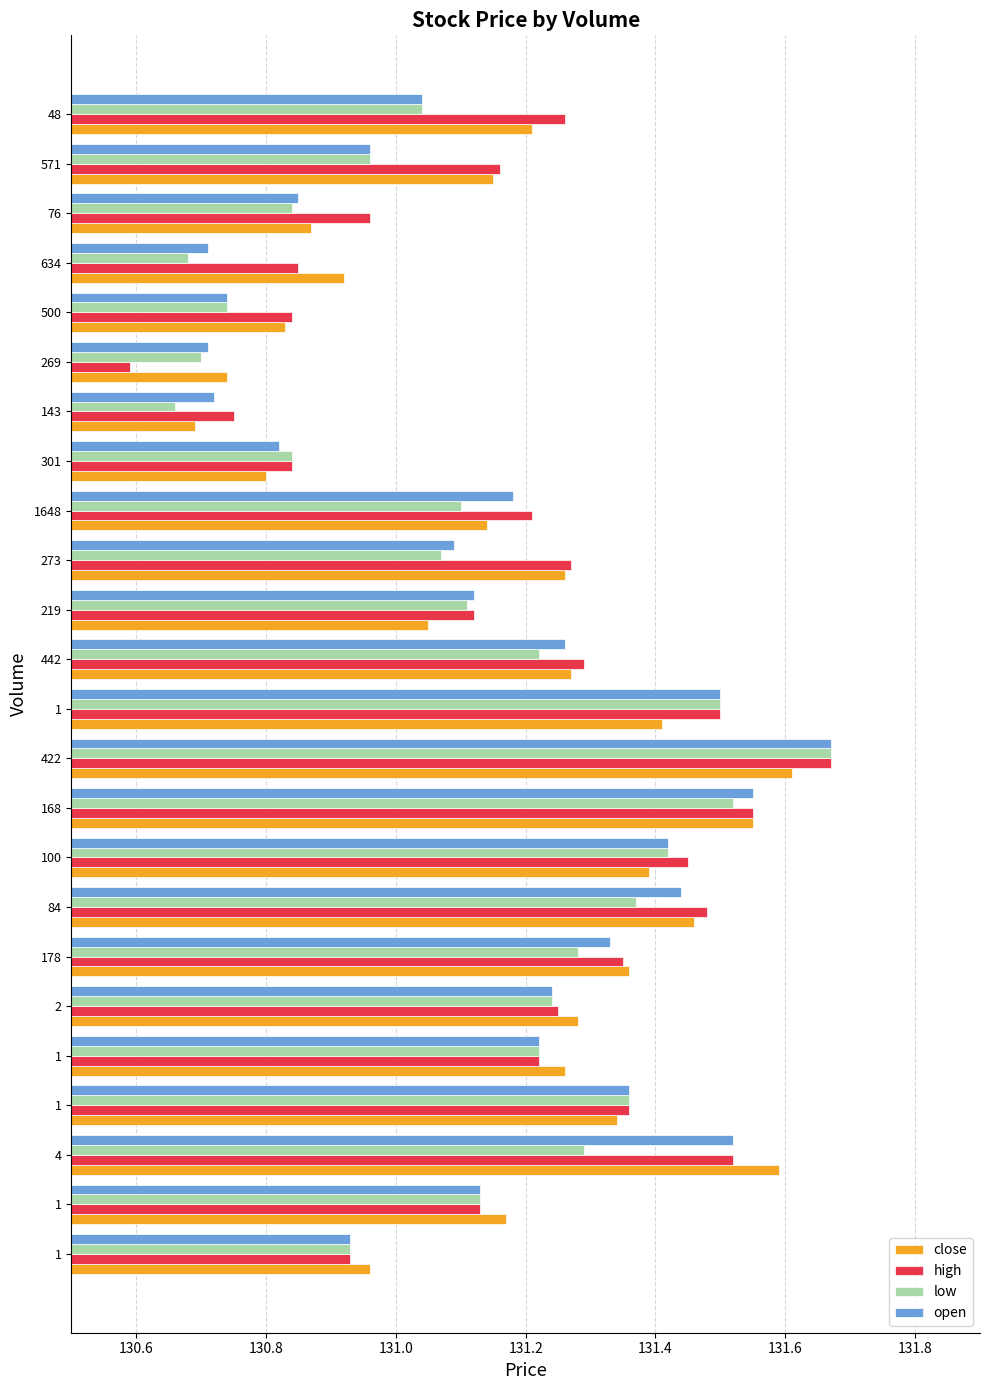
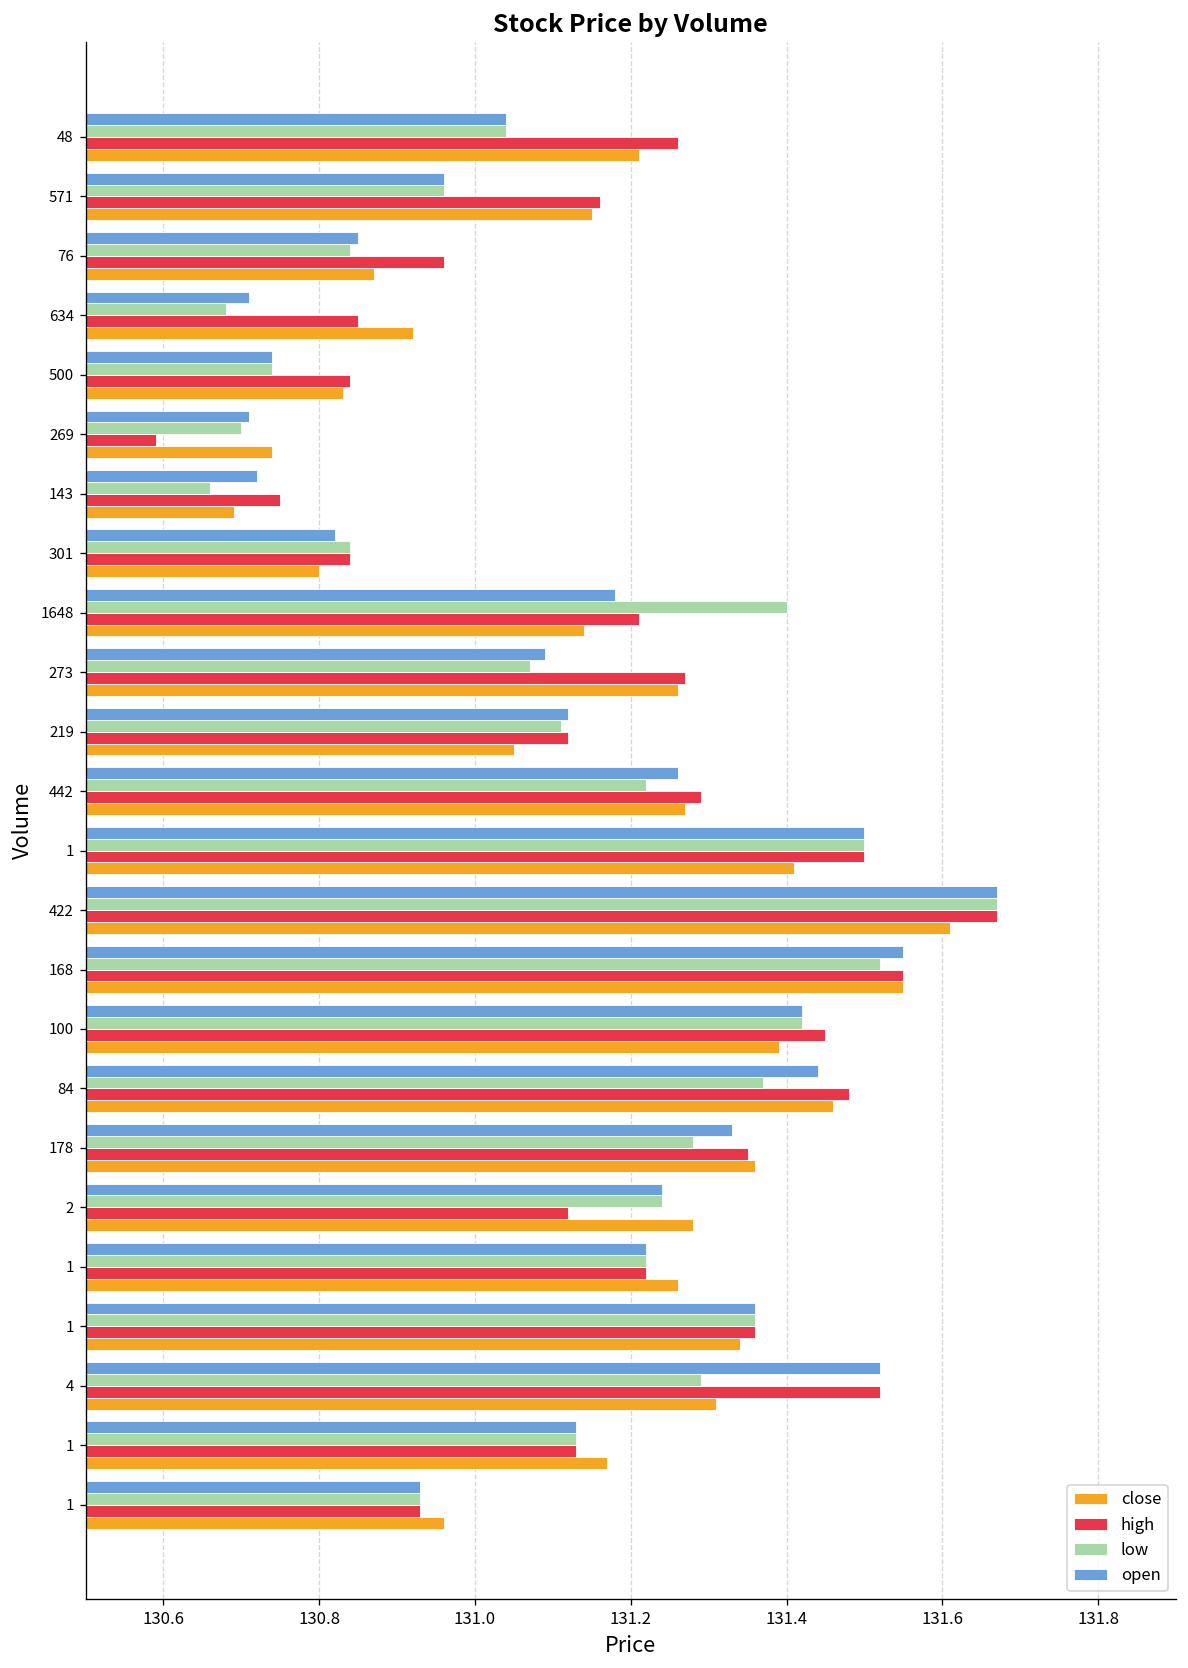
low, 1648: 131.1 -> 131.4
high, 2: 131.25 -> 131.12
close, 4: 131.59 -> 131.31
